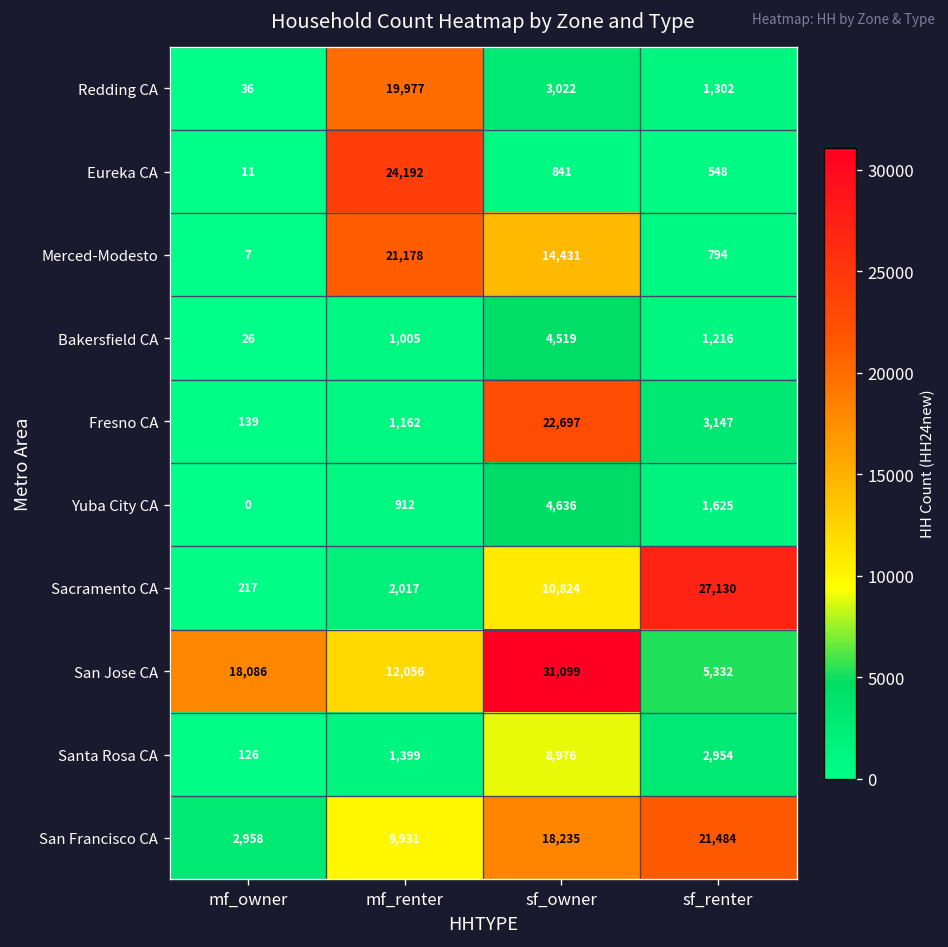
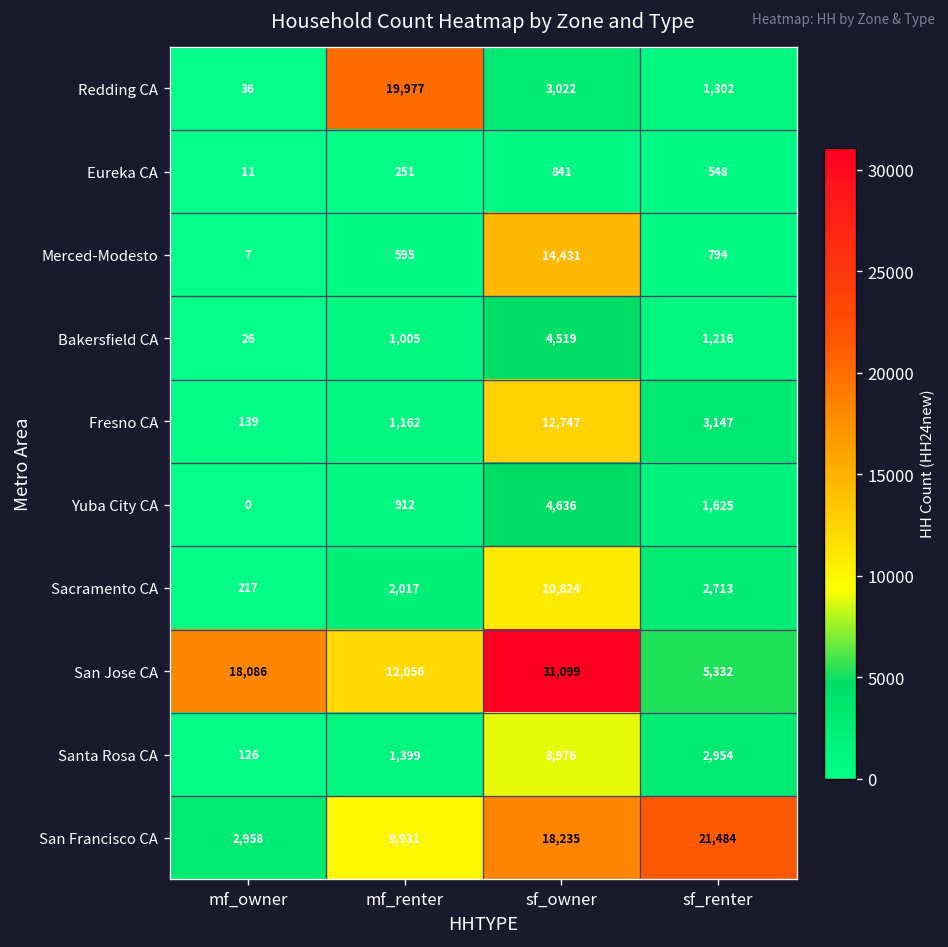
Eureka CA, mf_renter: 24,192 -> 251
Merced-Modesto, mf_renter: 21,178 -> 595
Fresno CA, sf_owner: 22,697 -> 12,747
Sacramento CA, sf_renter: 27,130 -> 2,713
